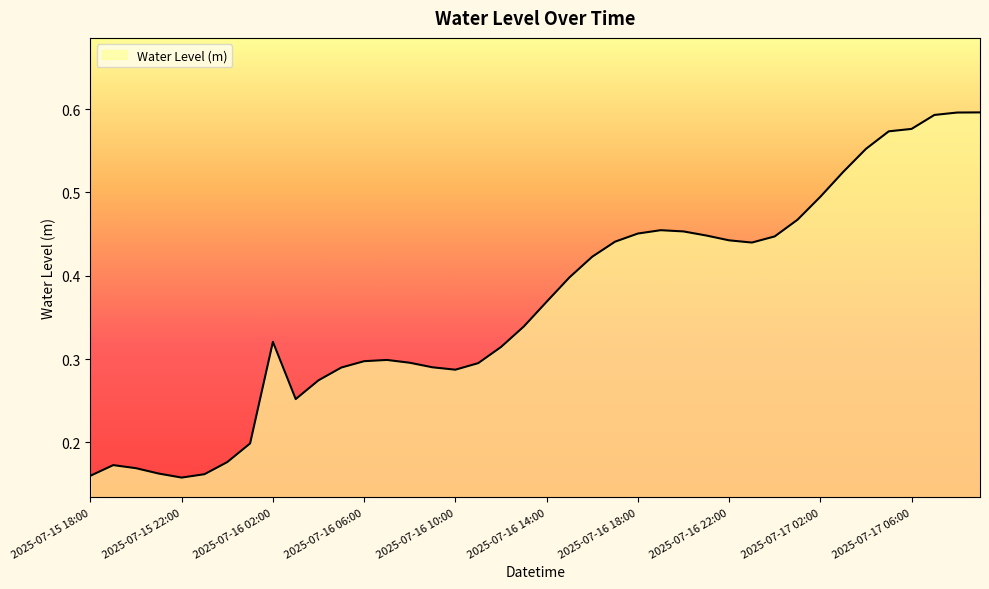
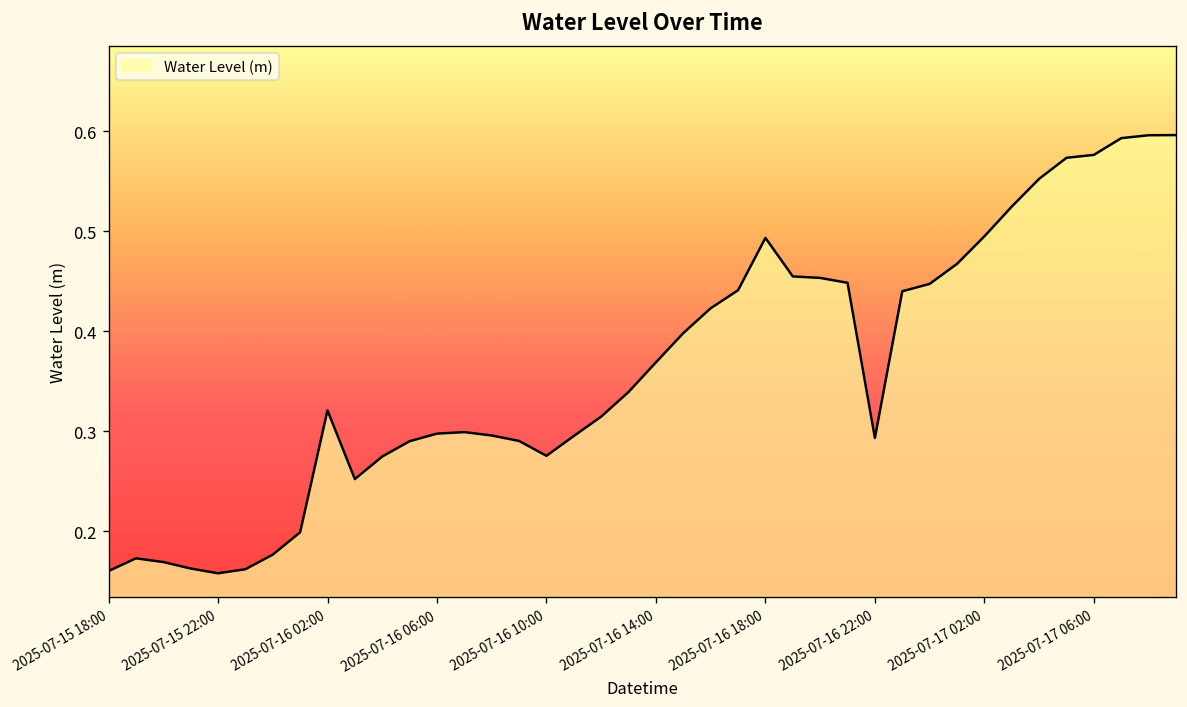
2025-07-16 10:00: 0.29 -> 0.28
2025-07-16 18:00: 0.45 -> 0.49
2025-07-16 22:00: 0.44 -> 0.29
